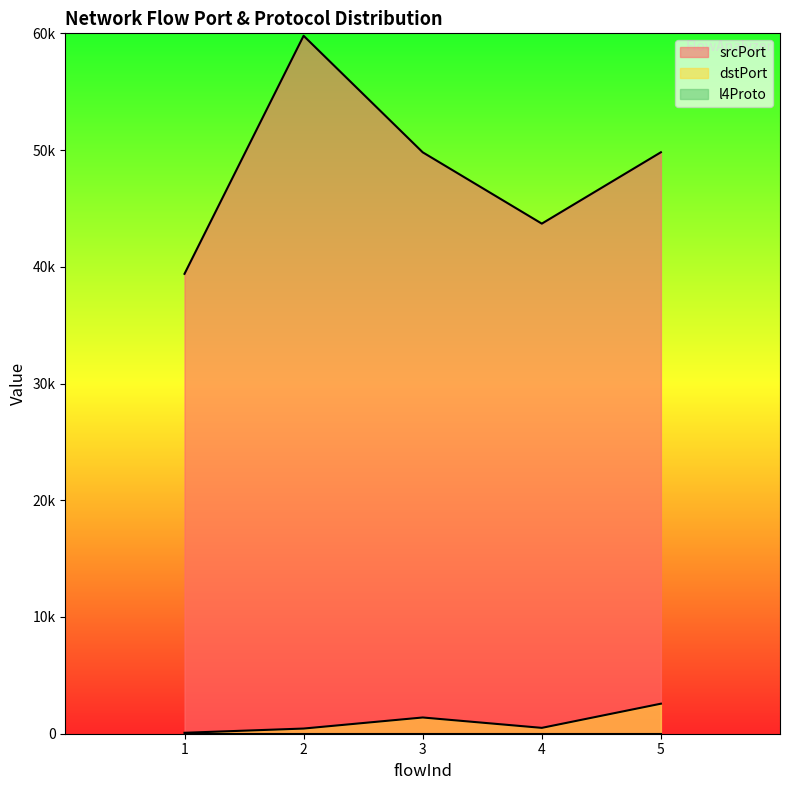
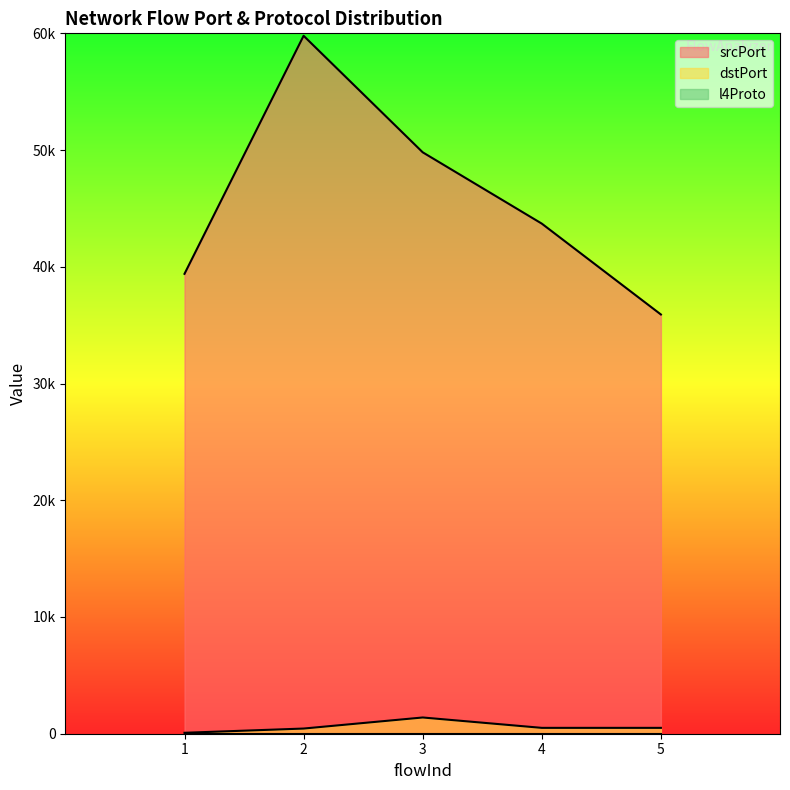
srcPort, 5: 49800 -> 35900
dstPort, 5: 2600 -> 500
